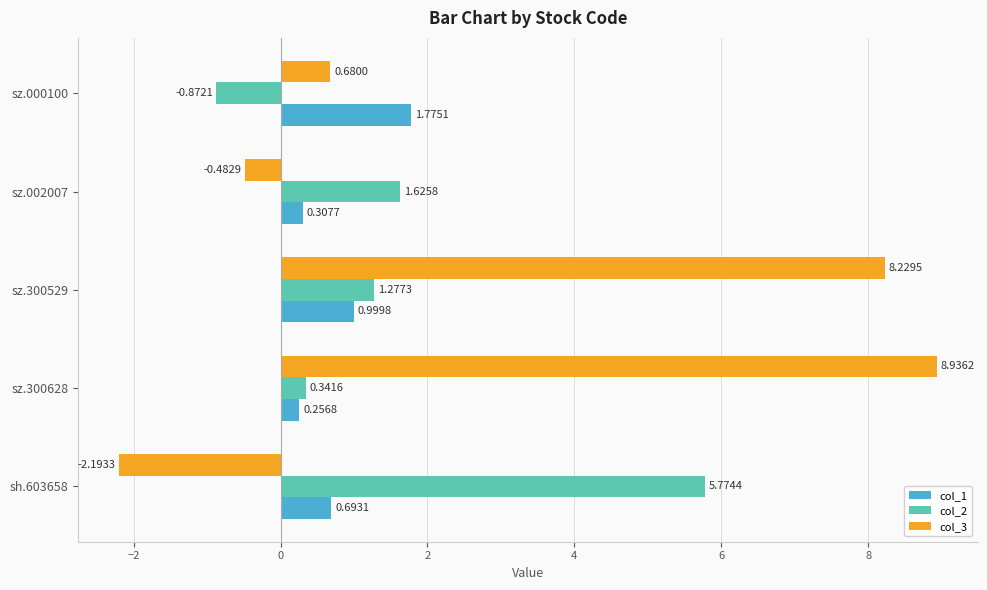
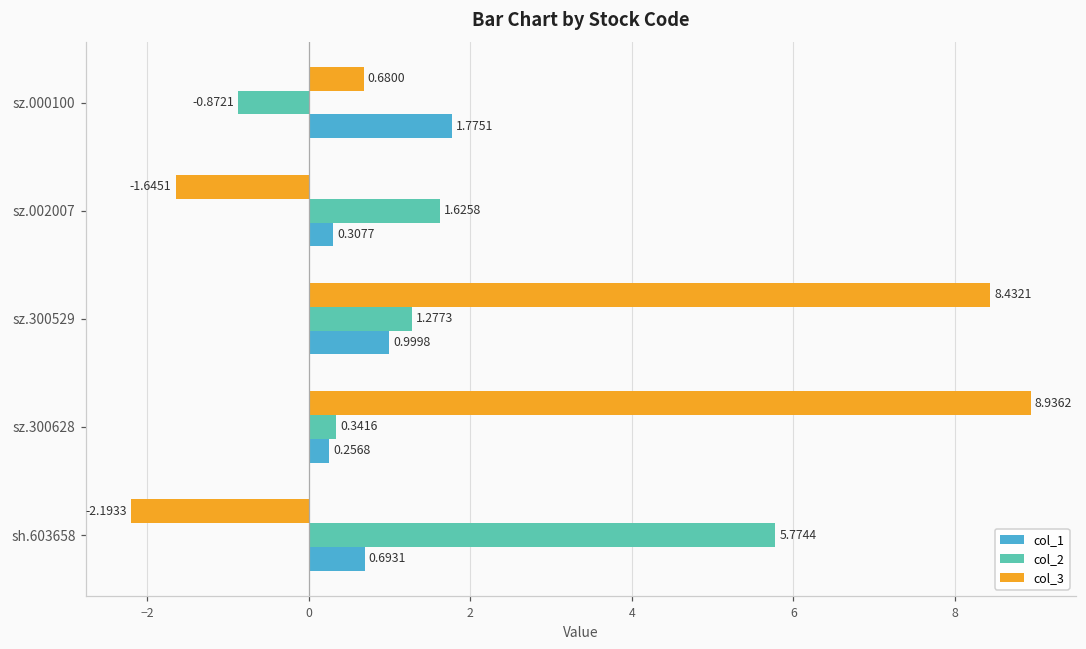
col_3, sz.002007: -0.4829 -> -1.6451
col_3, sz.300529: 8.2295 -> 8.4321
